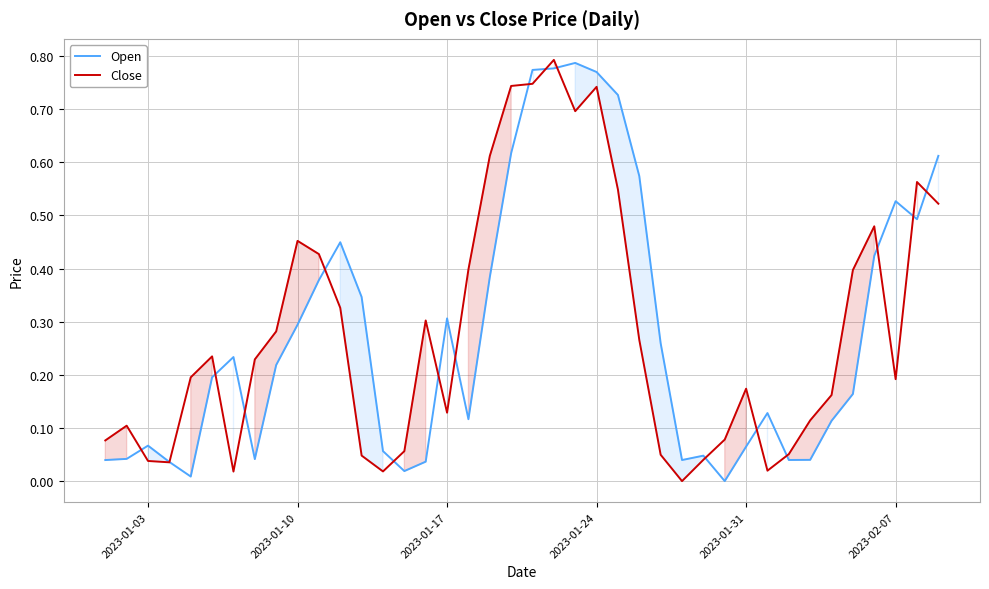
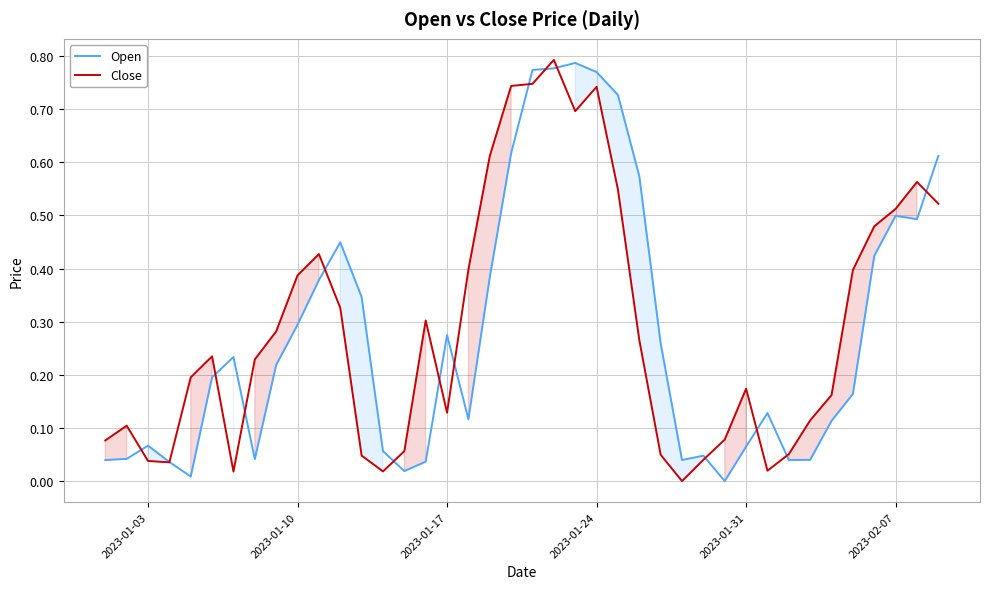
Close, 2023-01-10: 0.45 -> 0.39
Open, 2023-01-17: 0.31 -> 0.27
Open, 2023-02-07: 0.53 -> 0.50
Close, 2023-02-07: 0.19 -> 0.51
